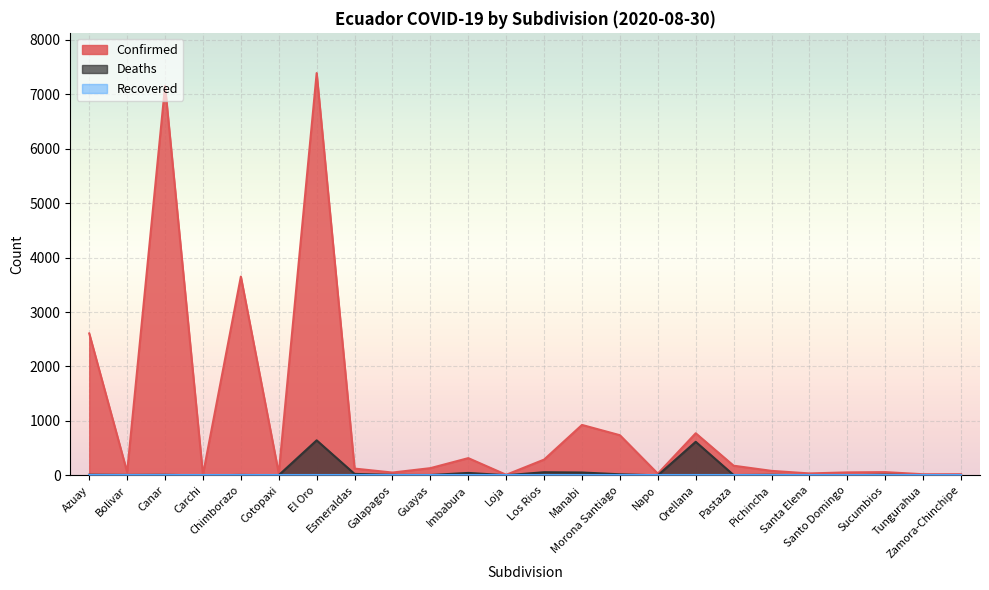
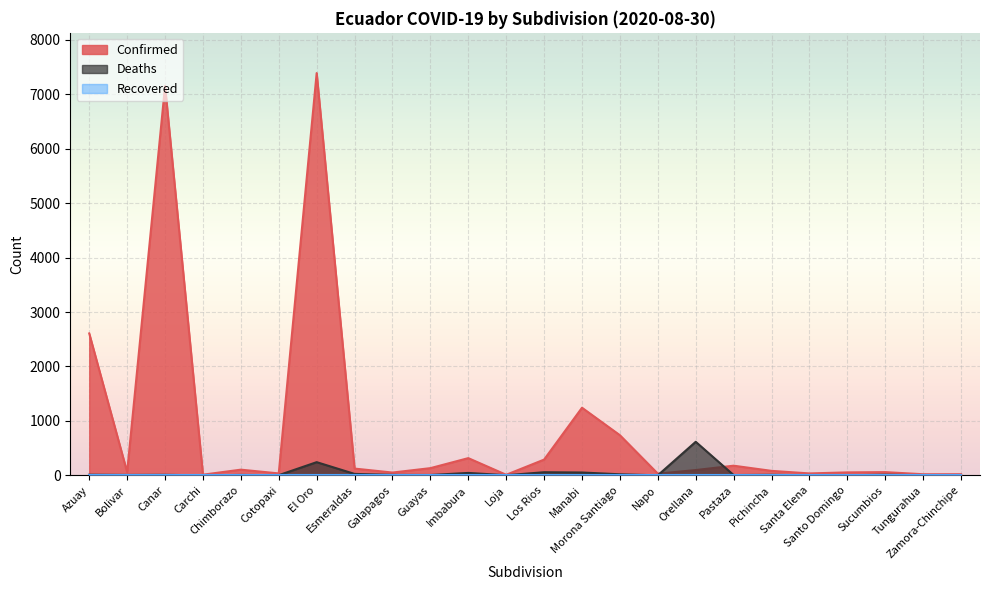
Confirmed, Chimborazo: 3700 -> 100
Deaths, El Oro: 600 -> 200
Confirmed, Manabi: 900 -> 1200
Confirmed, Orellana: 800 -> 100
